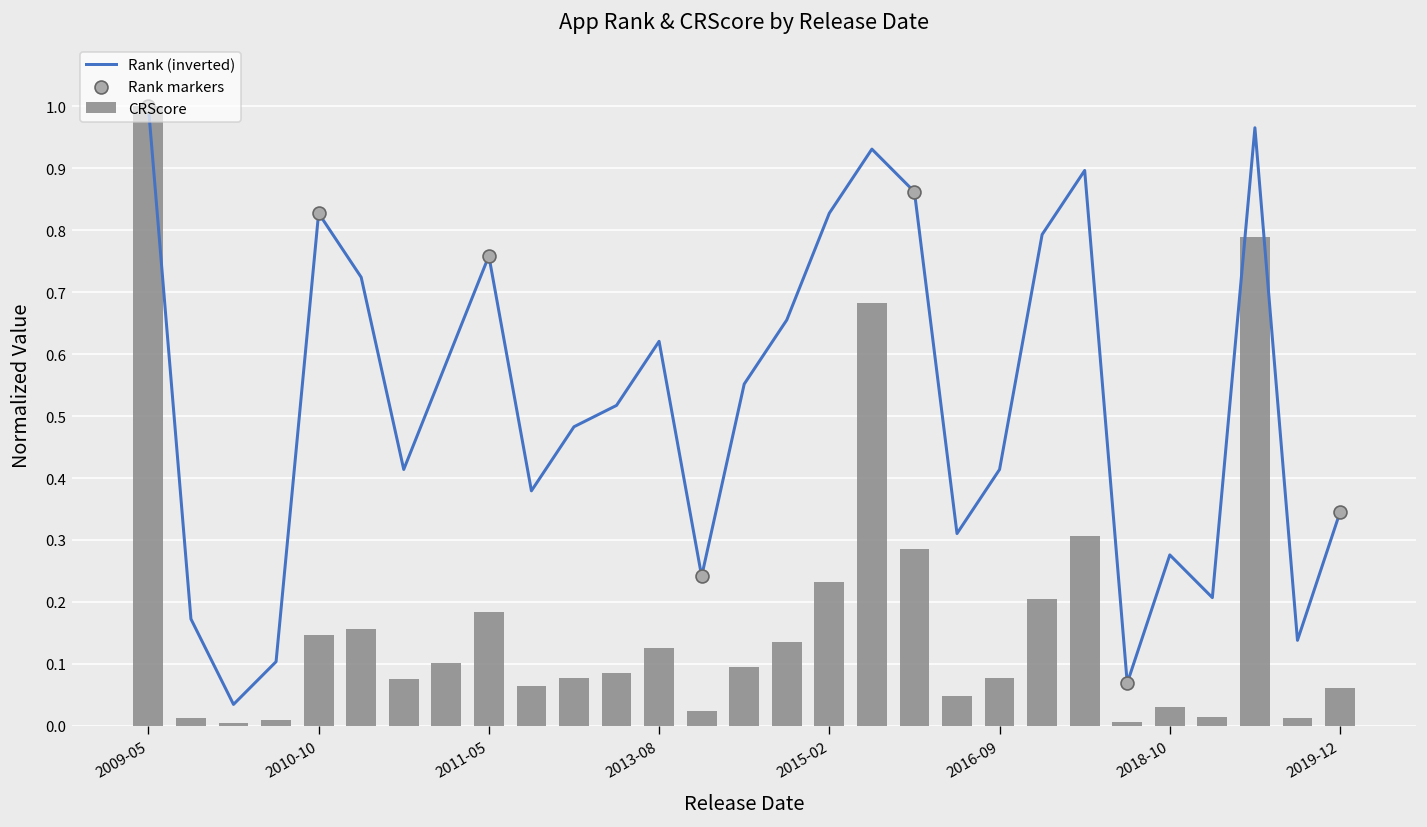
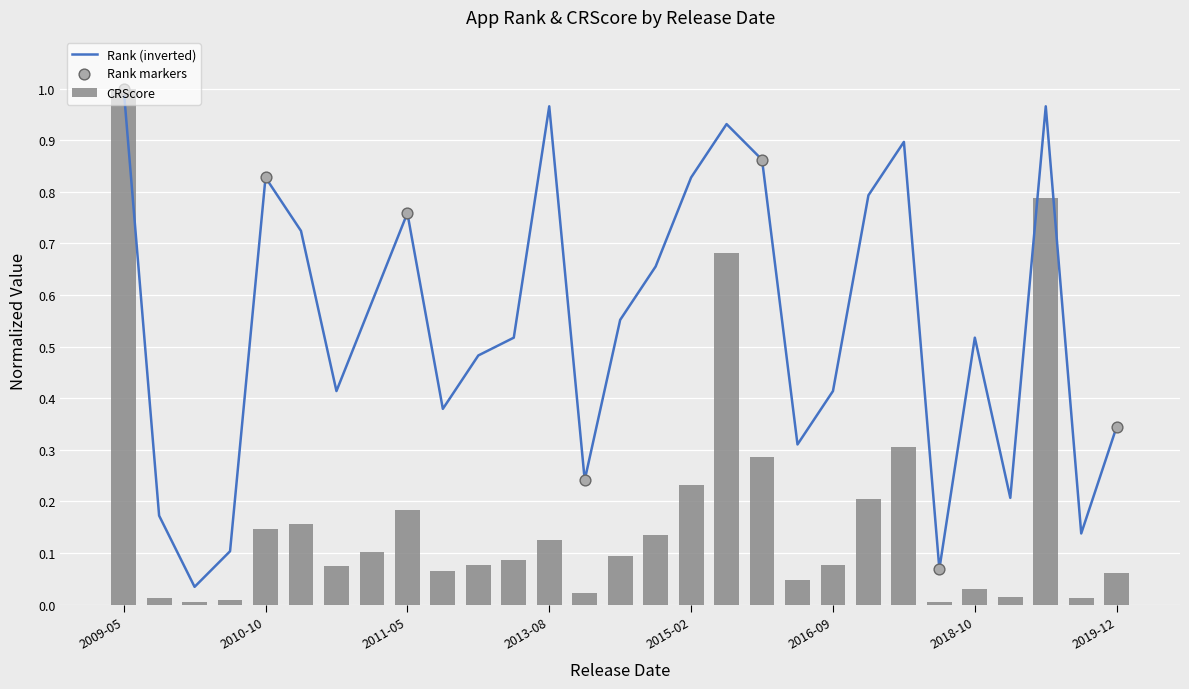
Rank (inverted), 2013-08: 0.62 -> 0.97
Rank (inverted), 2018-10: 0.28 -> 0.52
